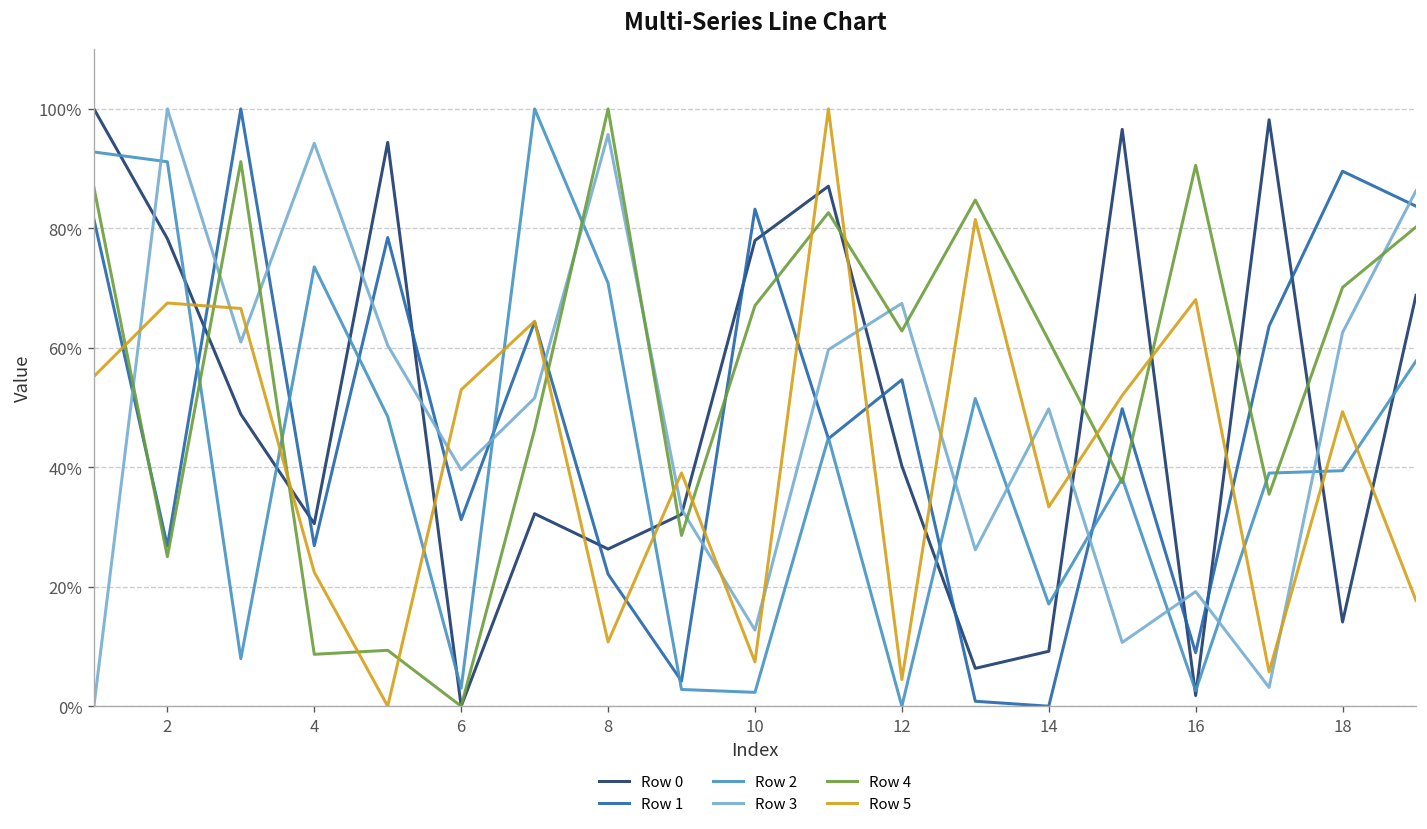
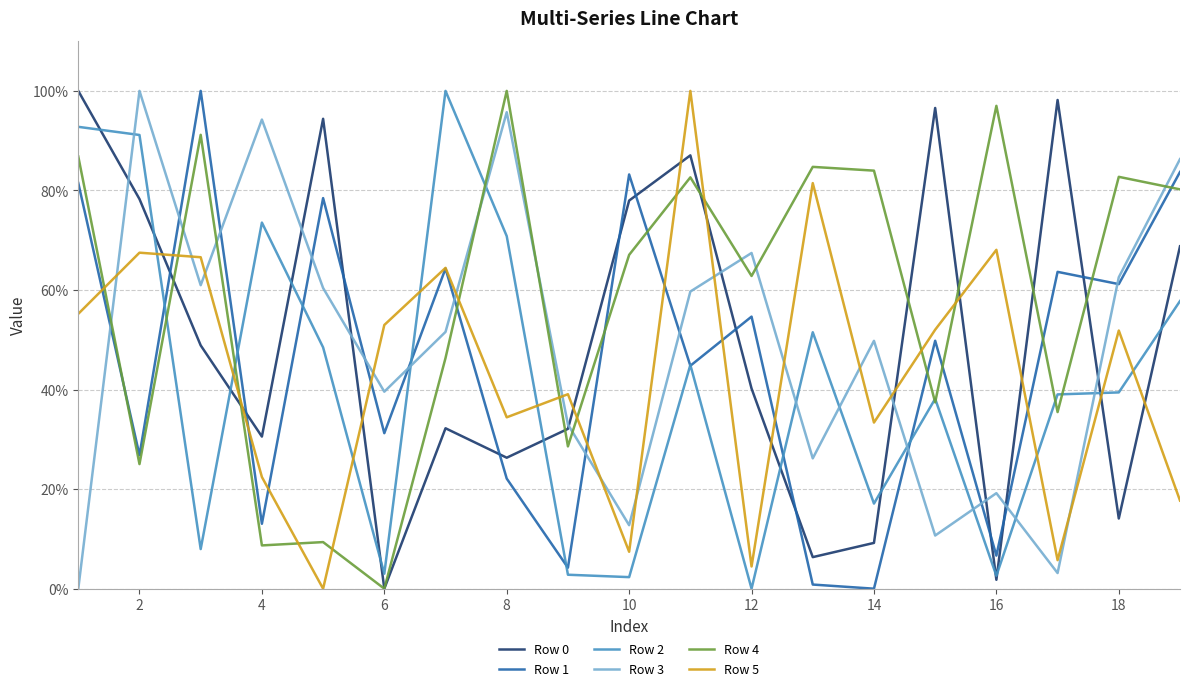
Row 1, 4: 27% -> 13%
Row 5, 8: 11% -> 34%
Row 4, 14: 61% -> 84%
Row 1, 16: 9% -> 7%
Row 4, 16: 91% -> 97%
Row 1, 18: 90% -> 61%
Row 4, 18: 70% -> 83%
Row 5, 18: 49% -> 52%
